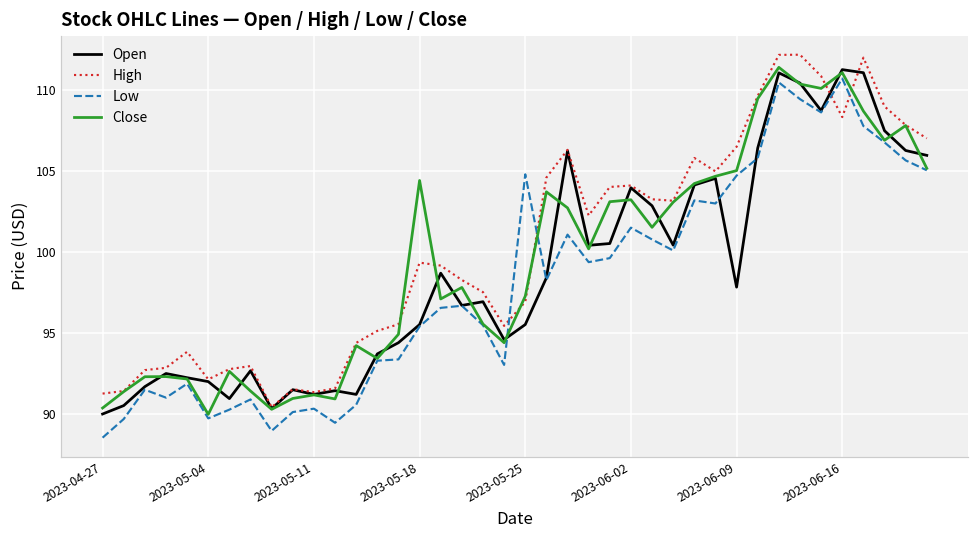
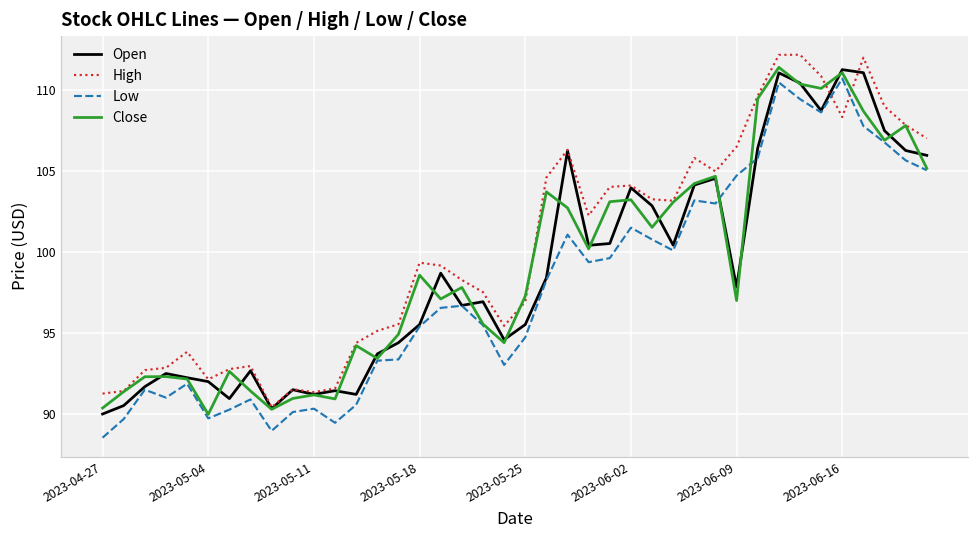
Close, 2023-05-18: 104.4 -> 98.6
Low, 2023-05-25: 104.8 -> 94.7
Close, 2023-06-09: 105.0 -> 97.0
